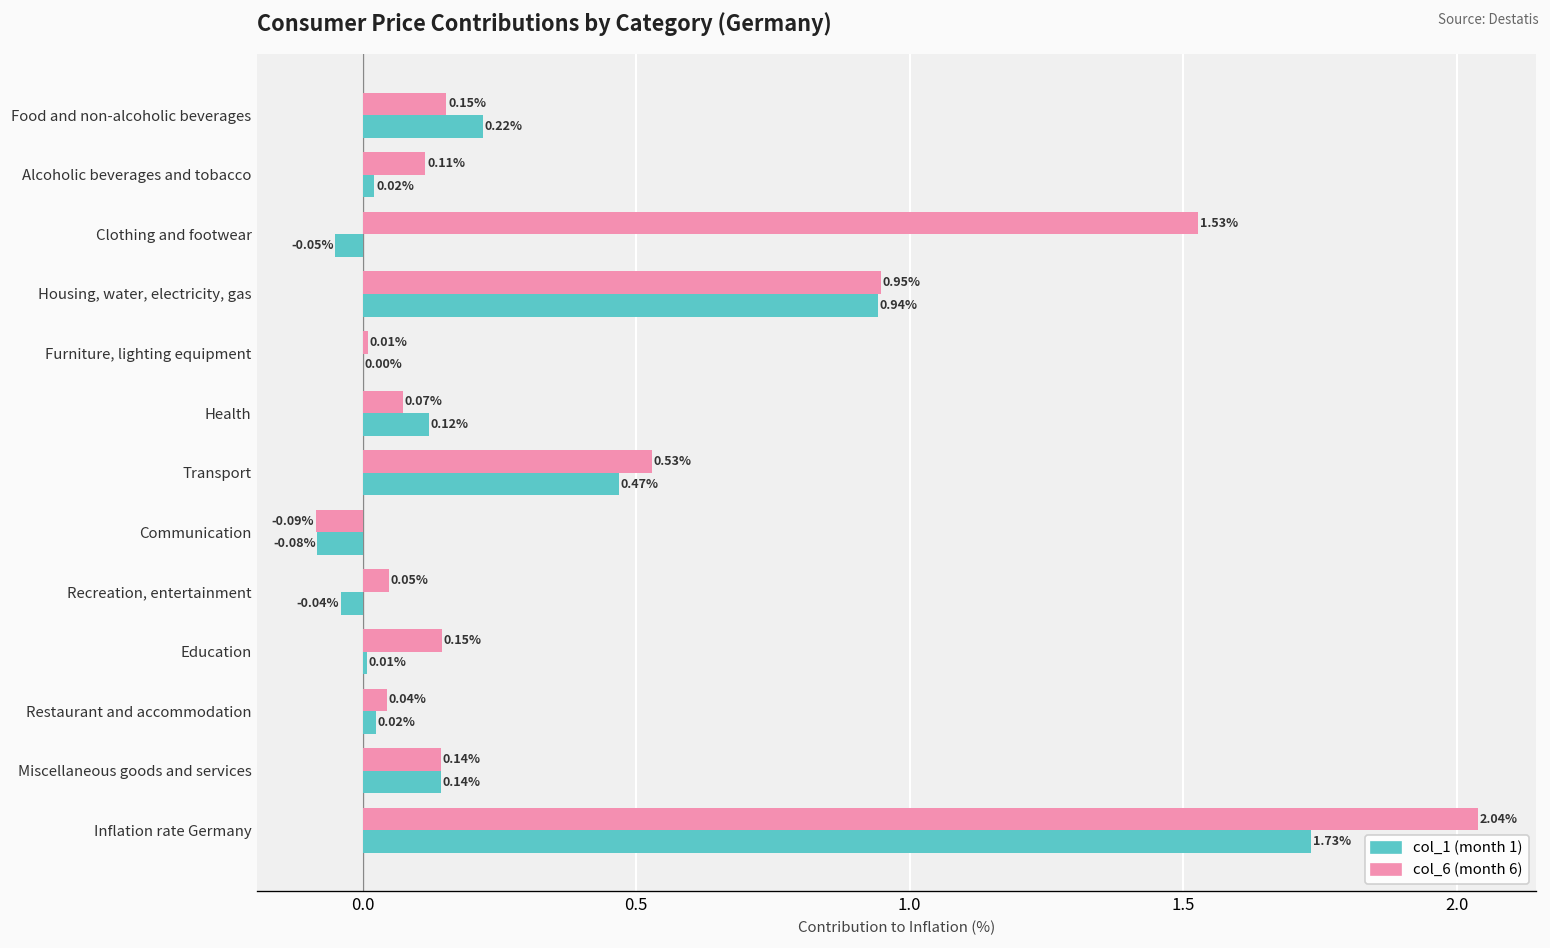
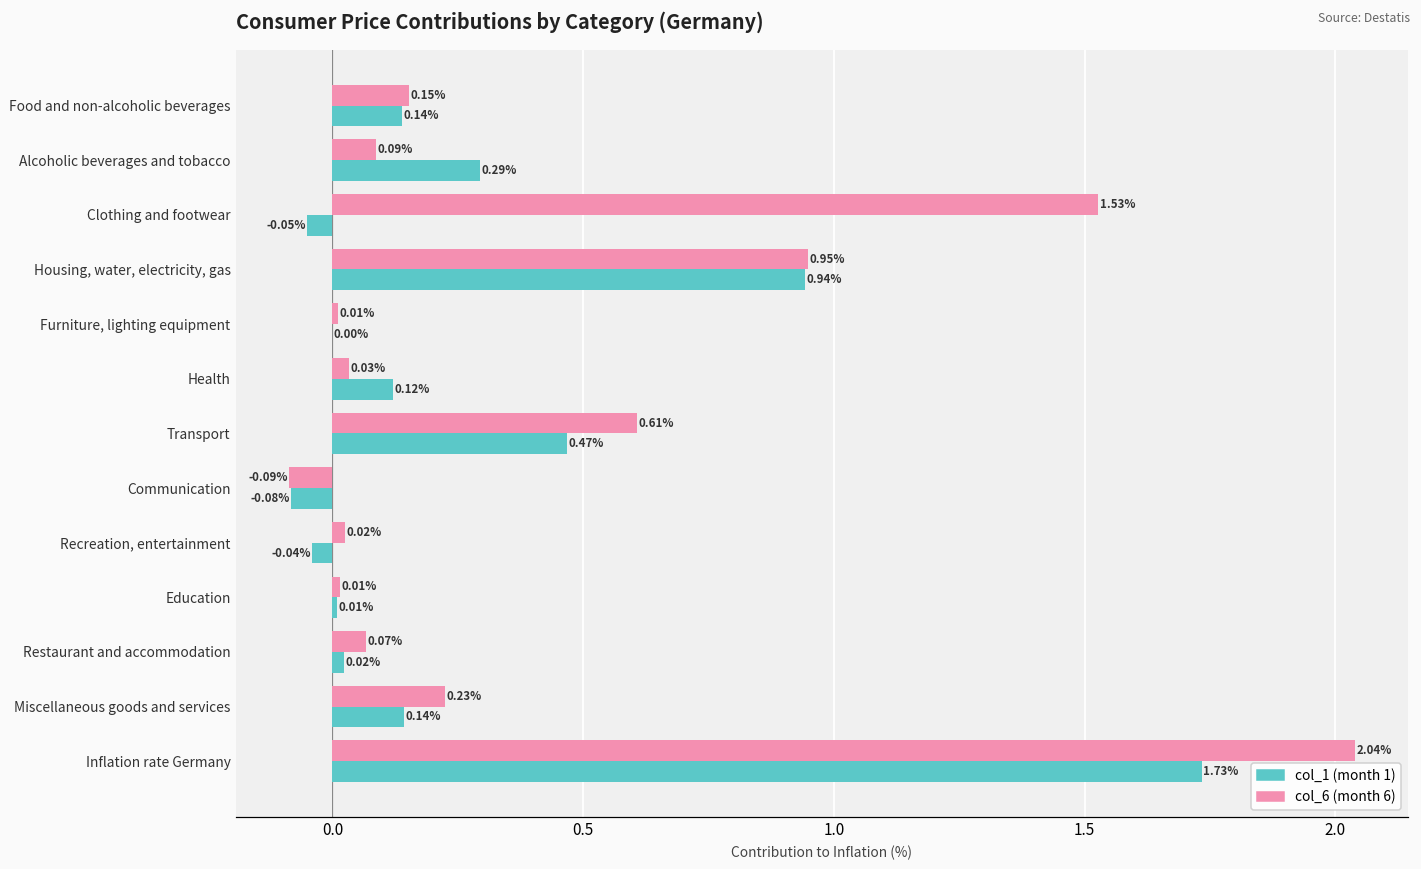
col_1 (month 1), Food and non-alcoholic beverages: 0.22% -> 0.14%
col_6 (month 6), Alcoholic beverages and tobacco: 0.11% -> 0.09%
col_1 (month 1), Alcoholic beverages and tobacco: 0.02% -> 0.29%
col_6 (month 6), Health: 0.07% -> 0.03%
col_6 (month 6), Transport: 0.53% -> 0.61%
col_6 (month 6), Recreation, entertainment: 0.05% -> 0.02%
col_6 (month 6), Education: 0.15% -> 0.01%
col_6 (month 6), Restaurant and accommodation: 0.04% -> 0.07%
col_6 (month 6), Miscellaneous goods and services: 0.14% -> 0.23%
